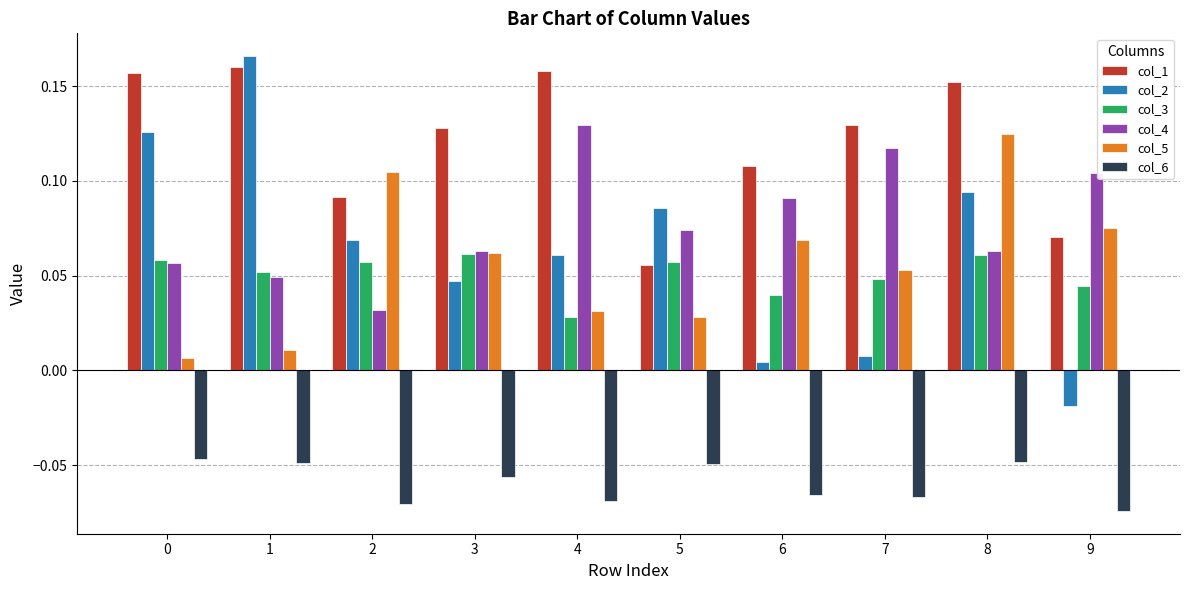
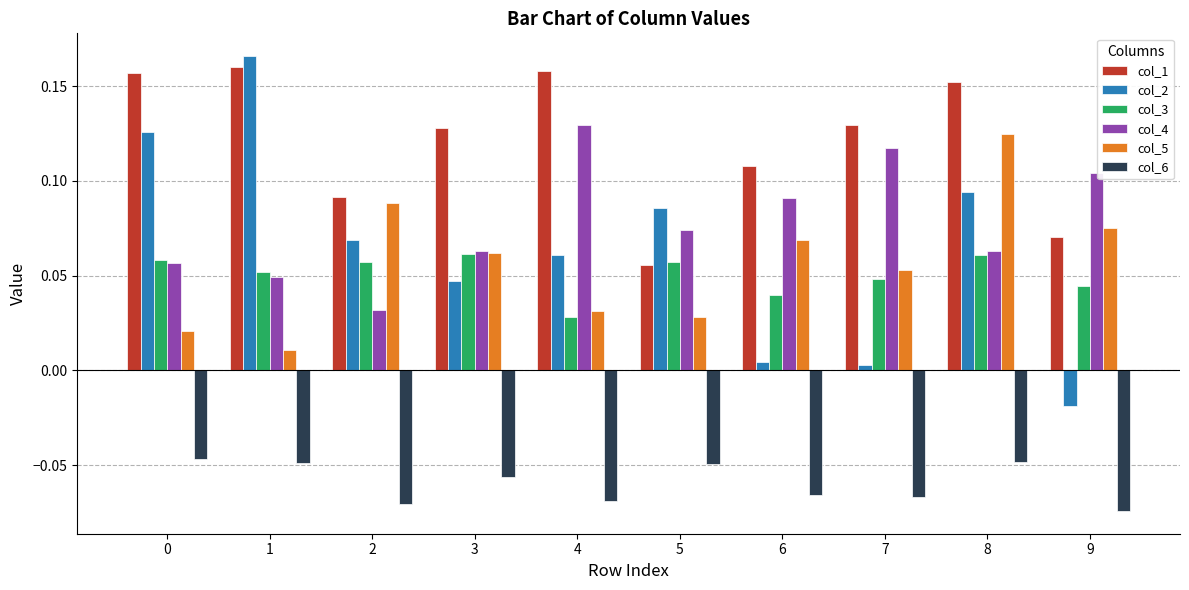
col_5, 0: 0.006 -> 0.021
col_5, 2: 0.105 -> 0.088
col_2, 7: 0.008 -> 0.003
